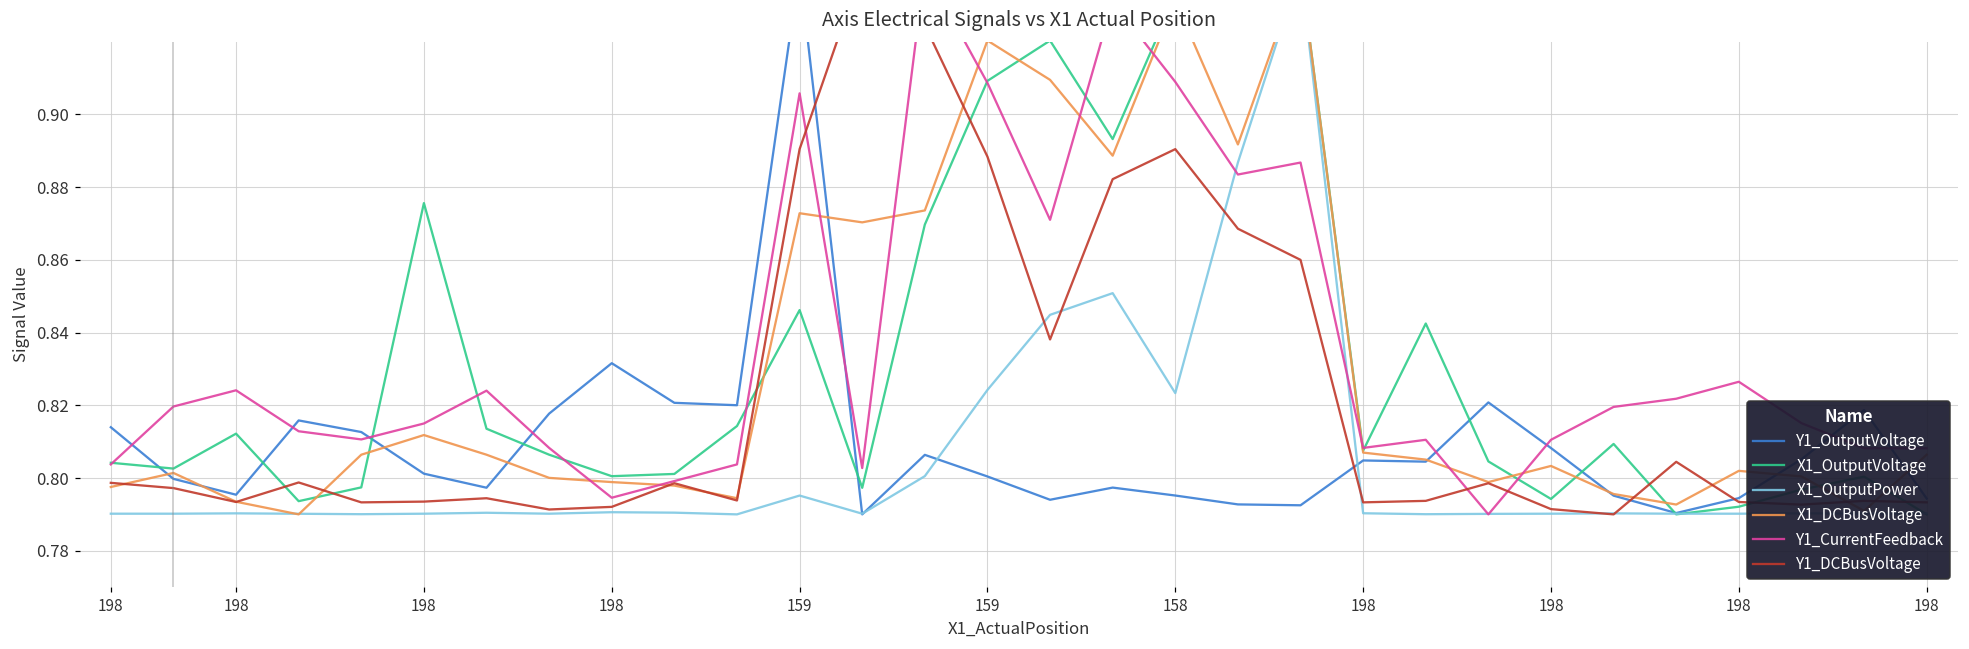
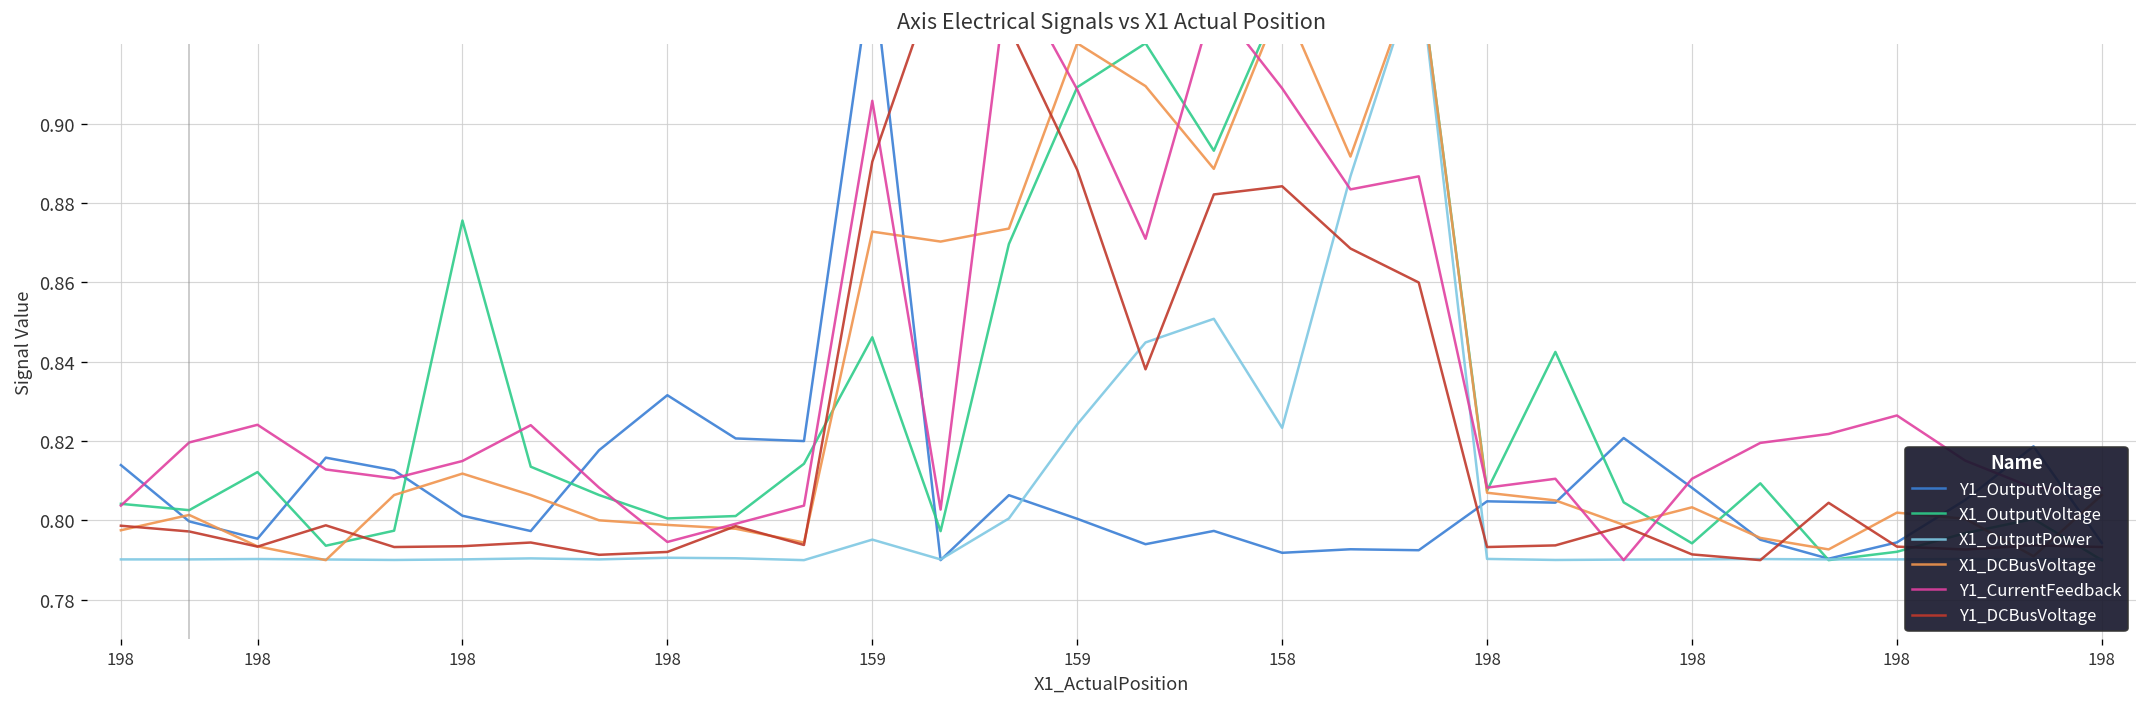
Y1_OutputVoltage, 158: 0.795 -> 0.792
Y1_DCBusVoltage, 158: 0.890 -> 0.884
